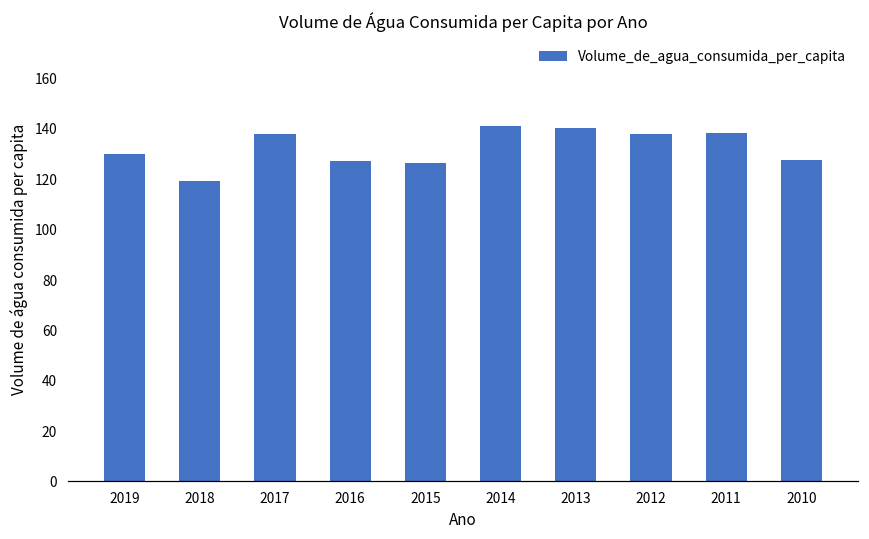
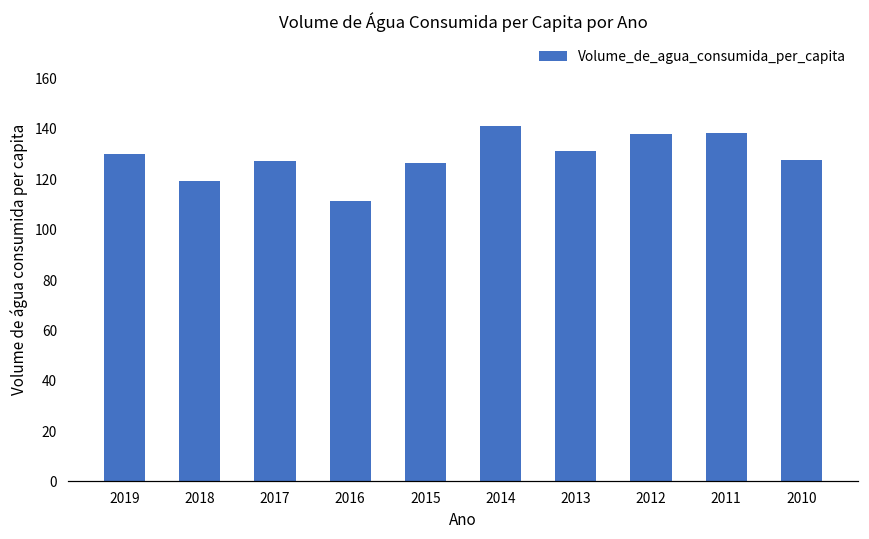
2017: 138 -> 127
2016: 127 -> 111
2013: 140 -> 131
